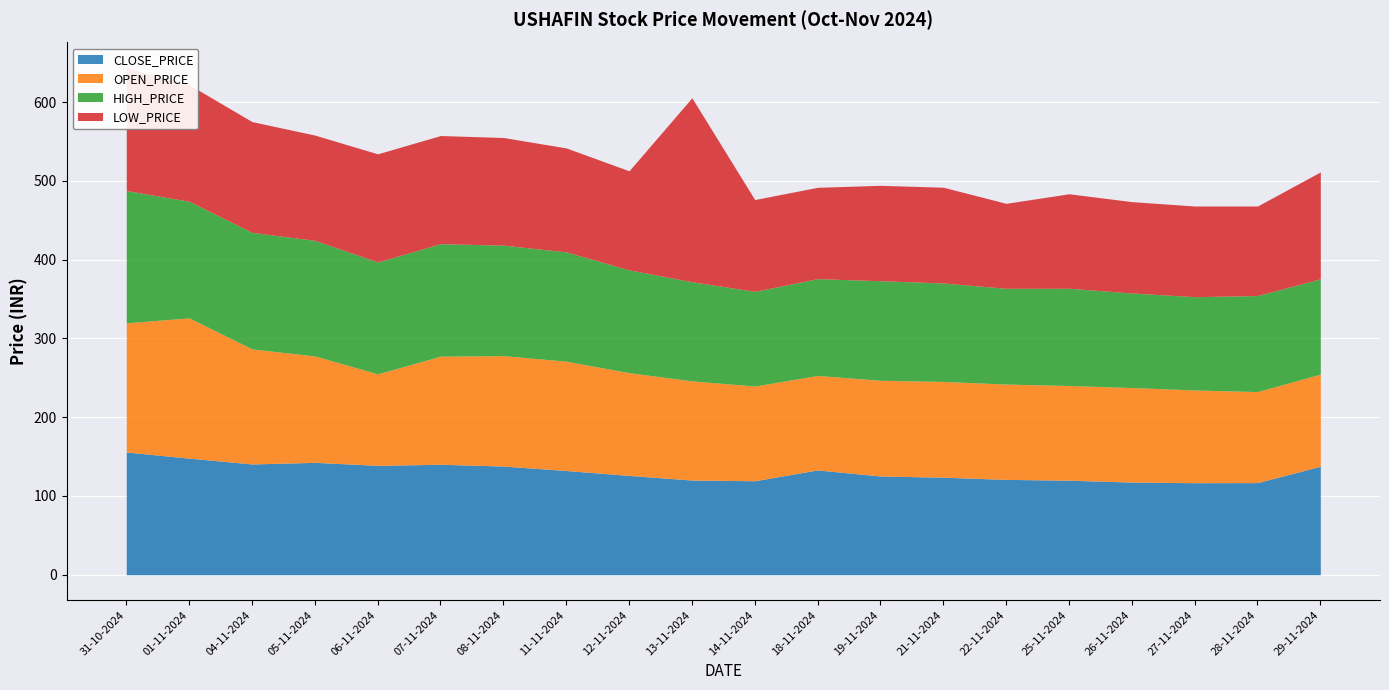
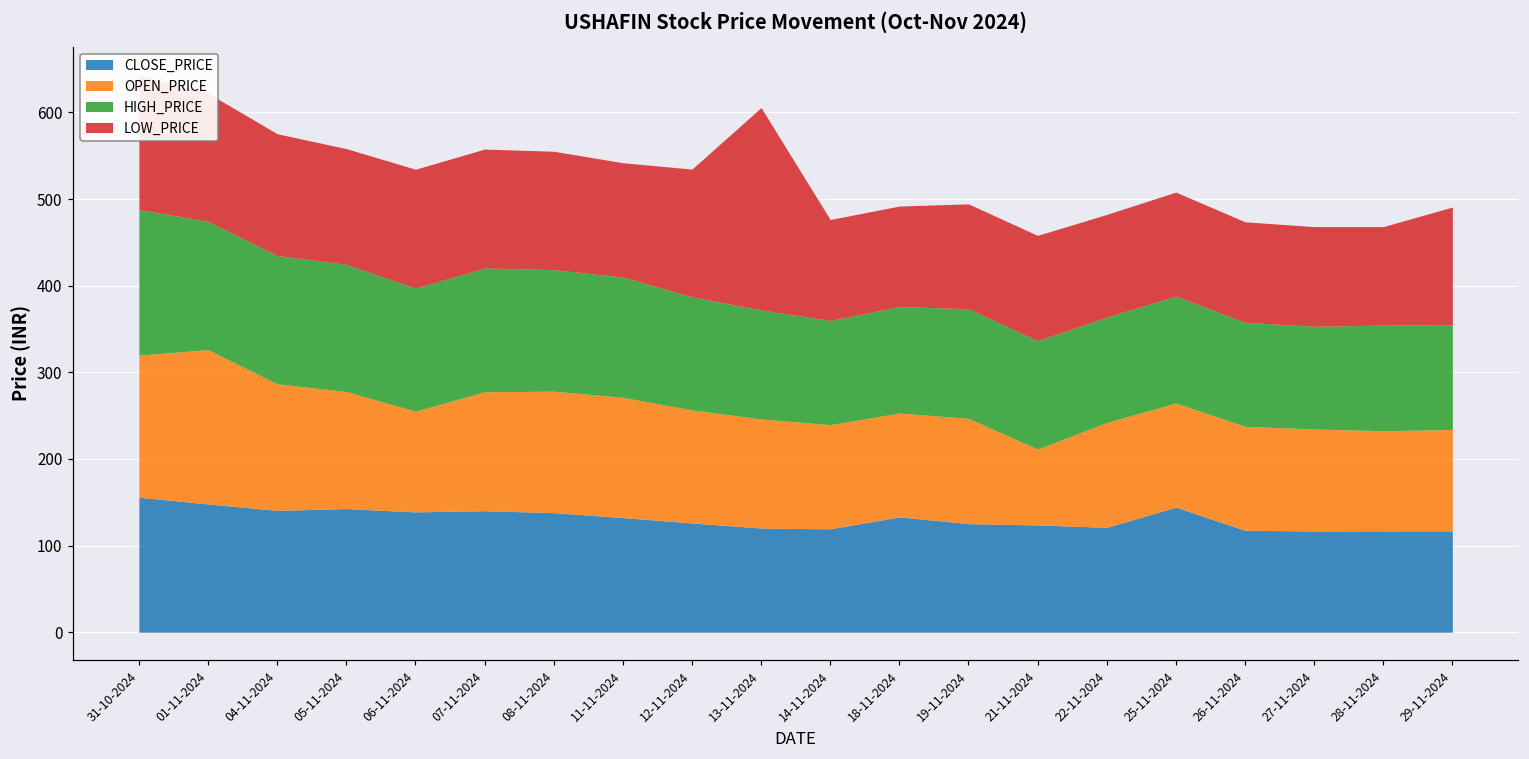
LOW_PRICE, 12-11-2024: 130 -> 150
OPEN_PRICE, 21-11-2024: 120 -> 90
LOW_PRICE, 22-11-2024: 110 -> 120
CLOSE_PRICE, 25-11-2024: 120 -> 140
CLOSE_PRICE, 29-11-2024: 140 -> 120
